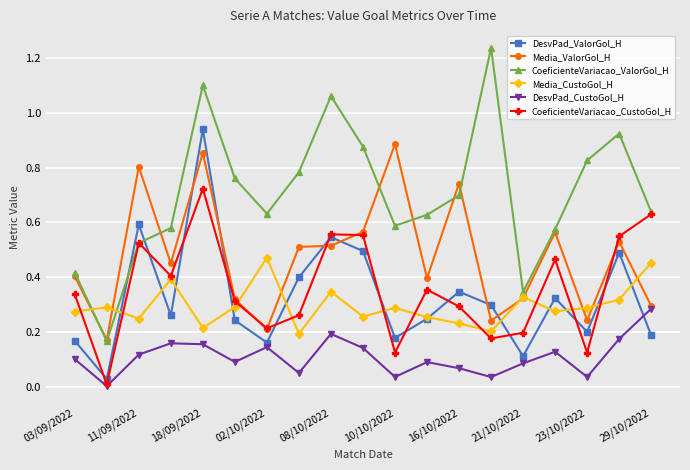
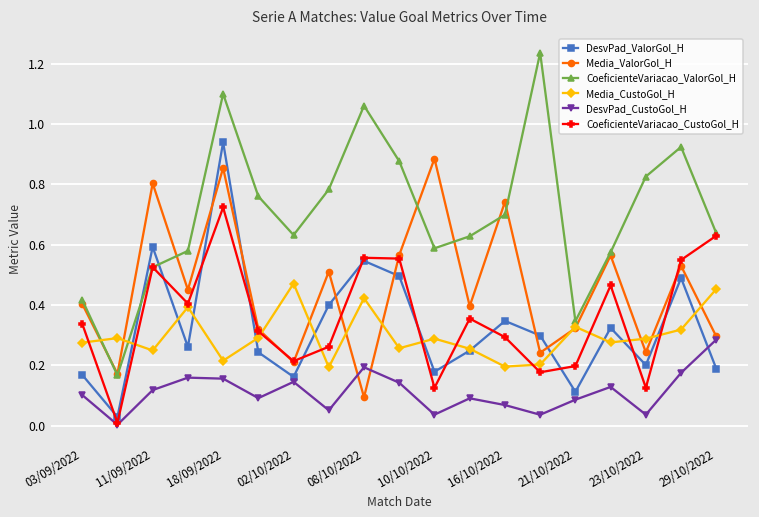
Media_ValorGol_H, 08/10/2022: 0.51 -> 0.09
Media_CustoGol_H, 08/10/2022: 0.35 -> 0.42
Media_CustoGol_H, 16/10/2022: 0.23 -> 0.20
